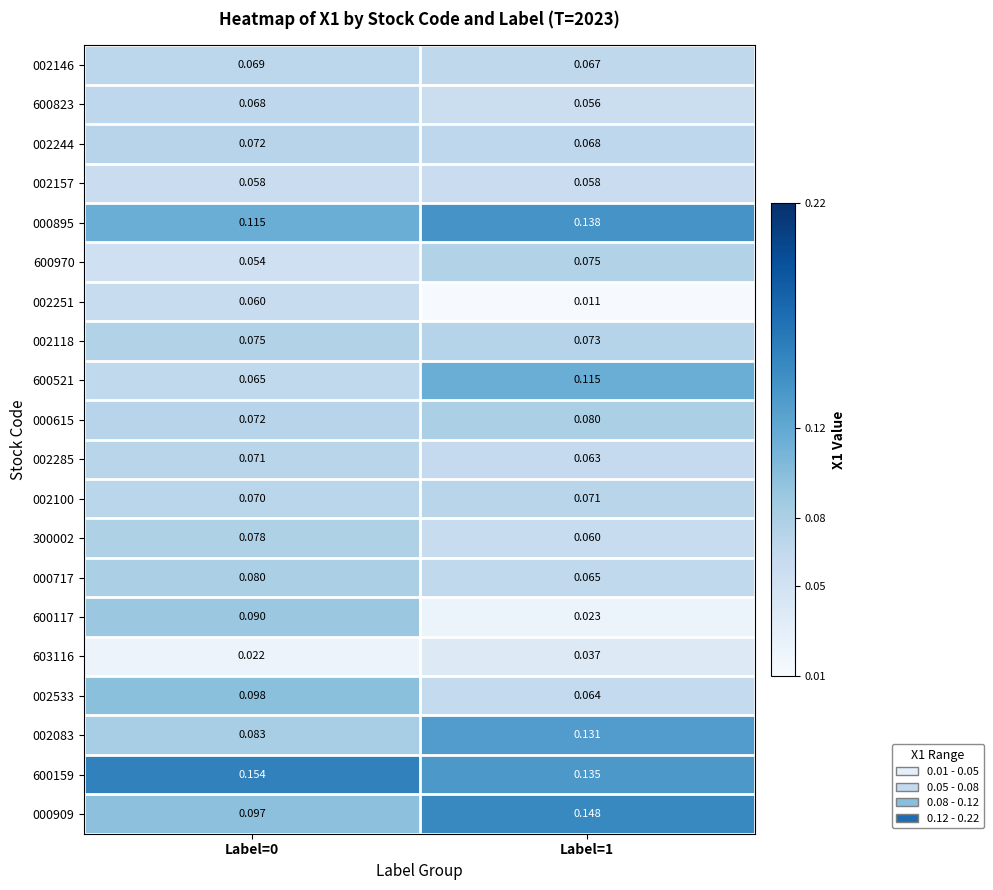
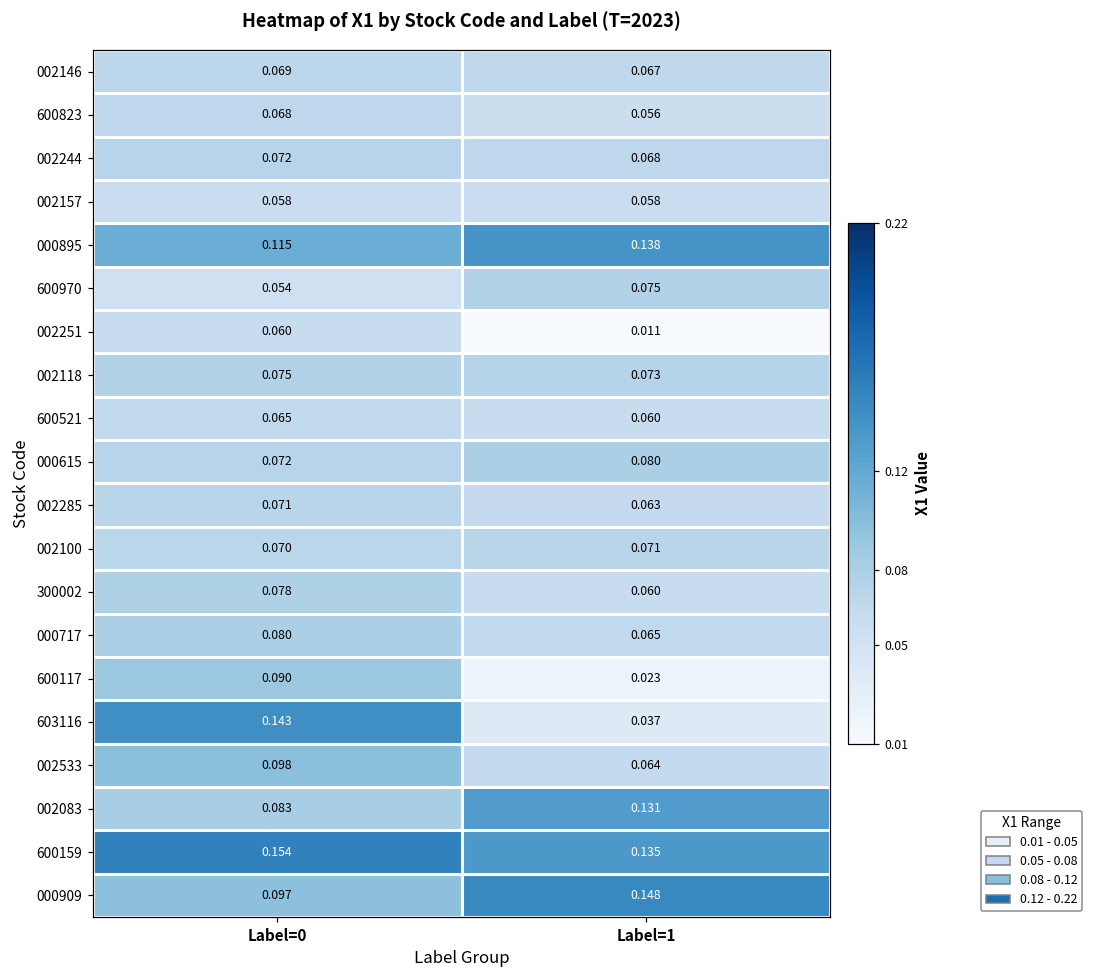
600521, Label=1: 0.115 -> 0.060
603116, Label=0: 0.022 -> 0.143
